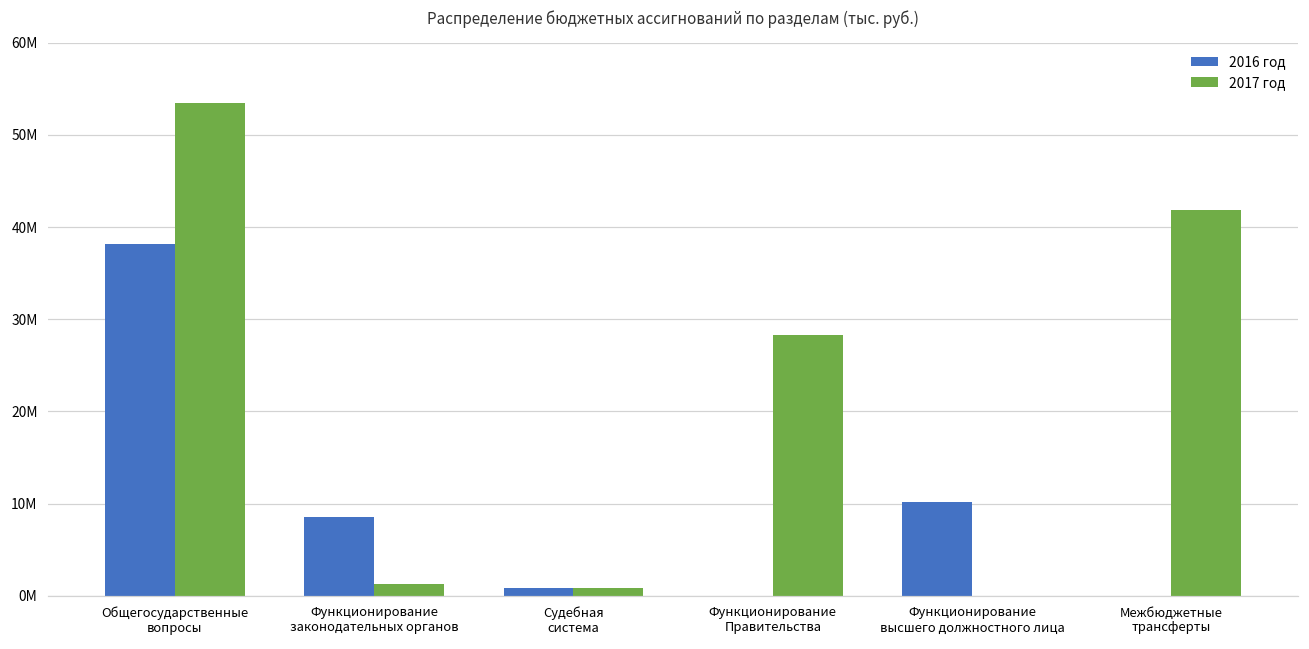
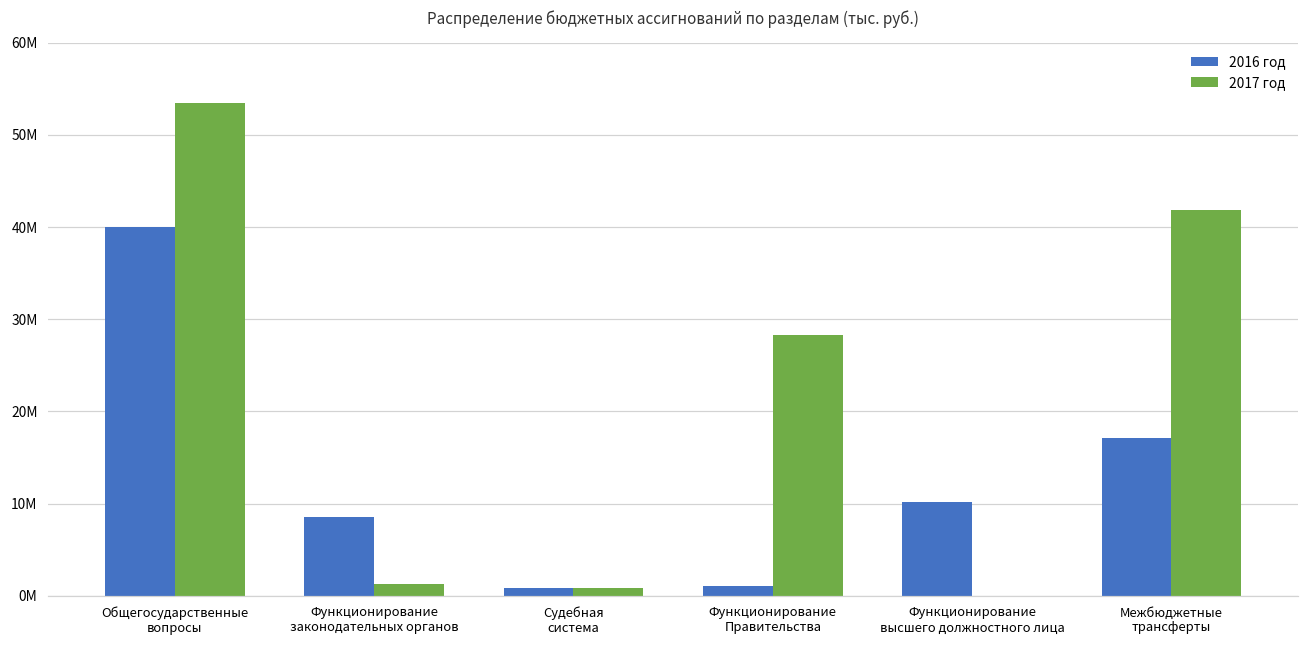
2016 год, Общегосударственные вопросы: 38000000 -> 40000000
2016 год, Функционирование Правительства: 0 -> 1000000
2016 год, Межбюджетные трансферты: 0 -> 17000000
